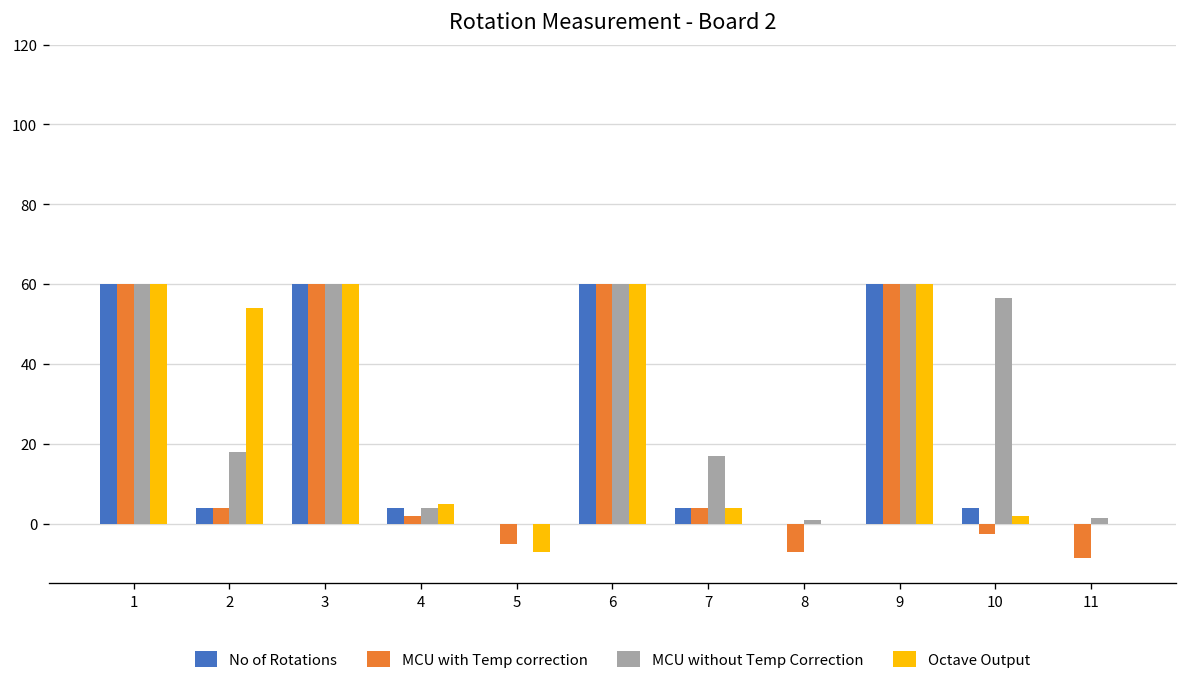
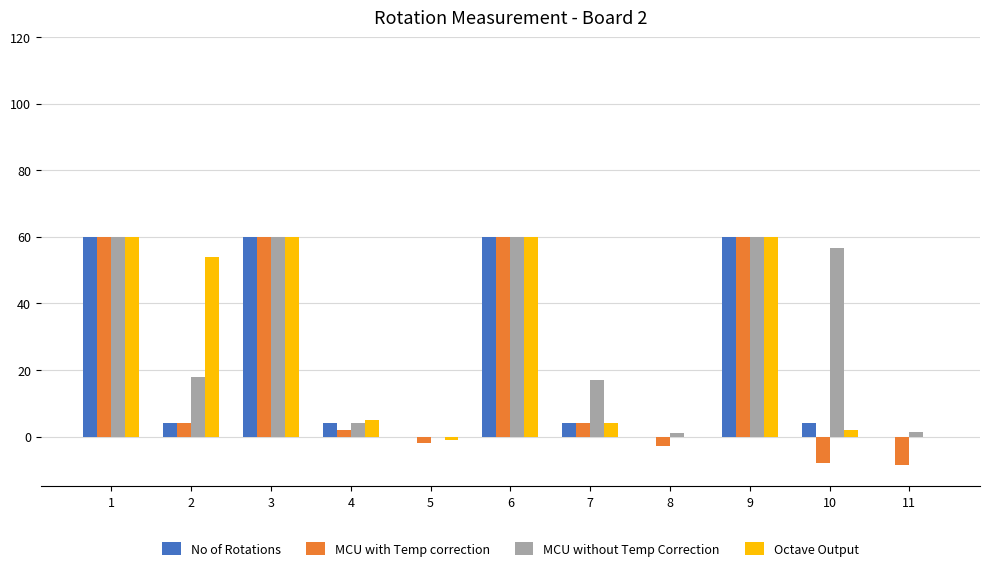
MCU with Temp correction, 5: -5 -> -2
Octave Output, 5: -7 -> -1
MCU with Temp correction, 8: -7 -> -3
MCU with Temp correction, 10: -3 -> -8
